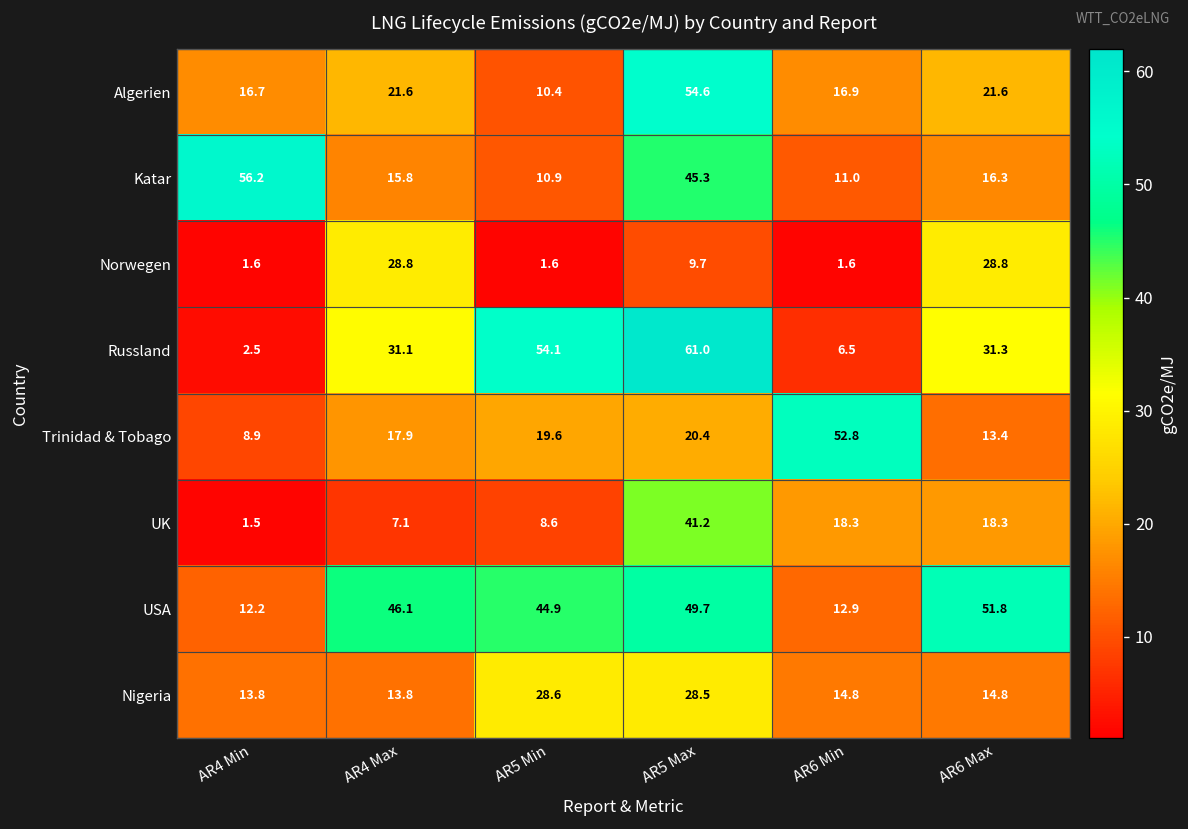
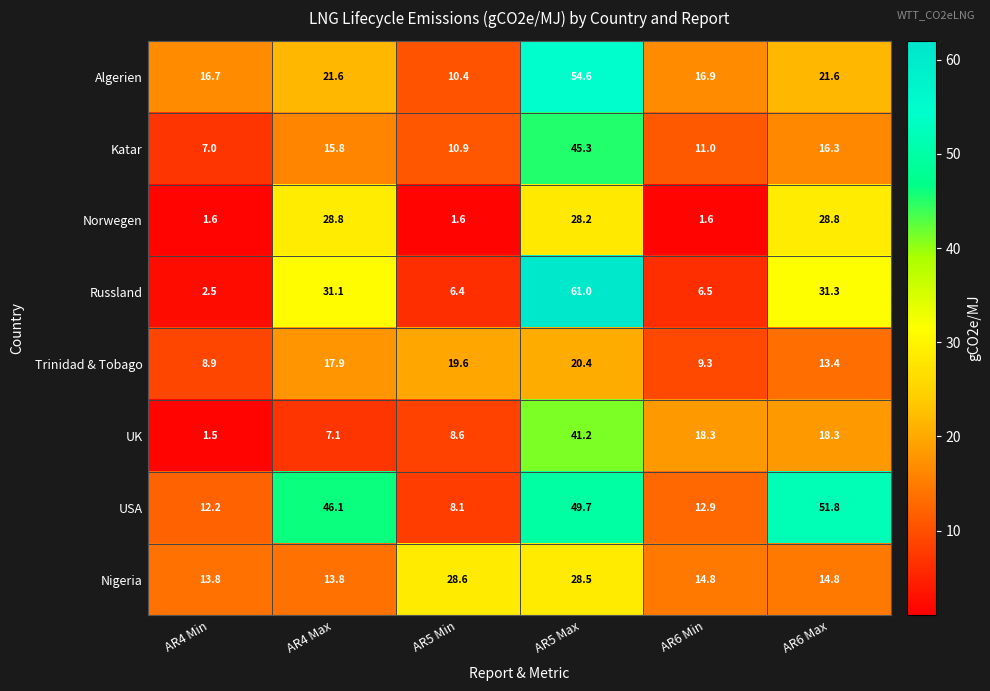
Katar, AR4 Min: 56.2 -> 7.0
Norwegen, AR5 Max: 9.7 -> 28.2
Russland, AR5 Min: 54.1 -> 6.4
Trinidad & Tobago, AR6 Min: 52.8 -> 9.3
USA, AR5 Min: 44.9 -> 8.1
